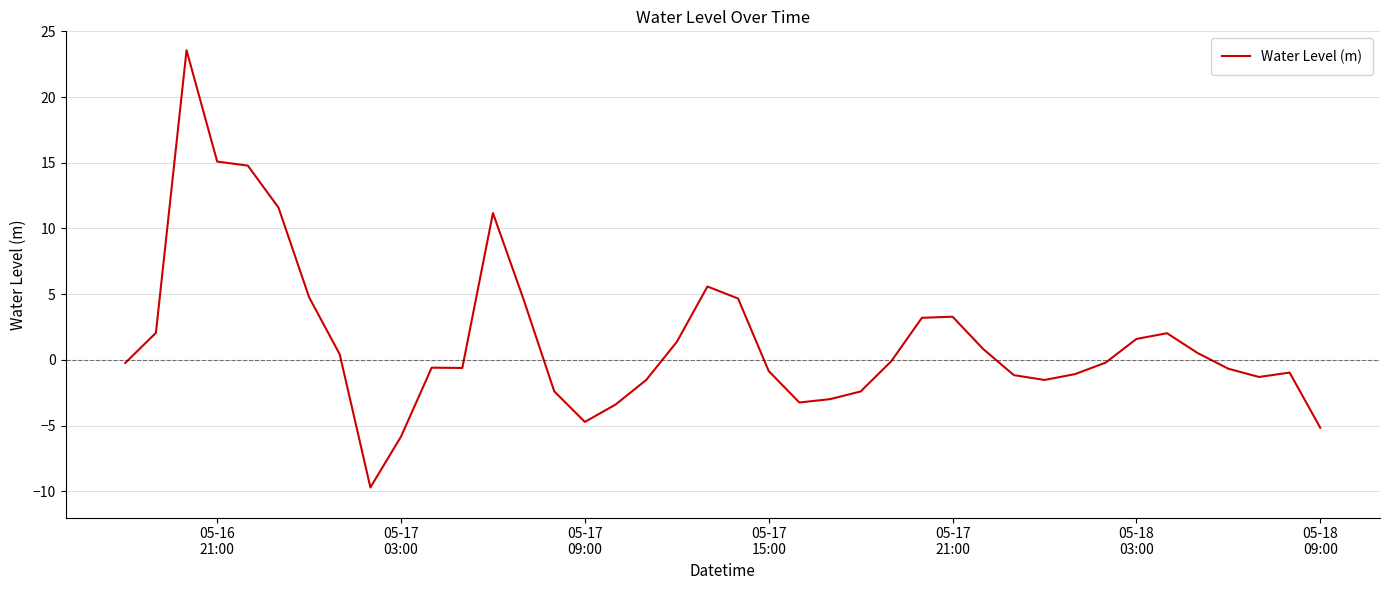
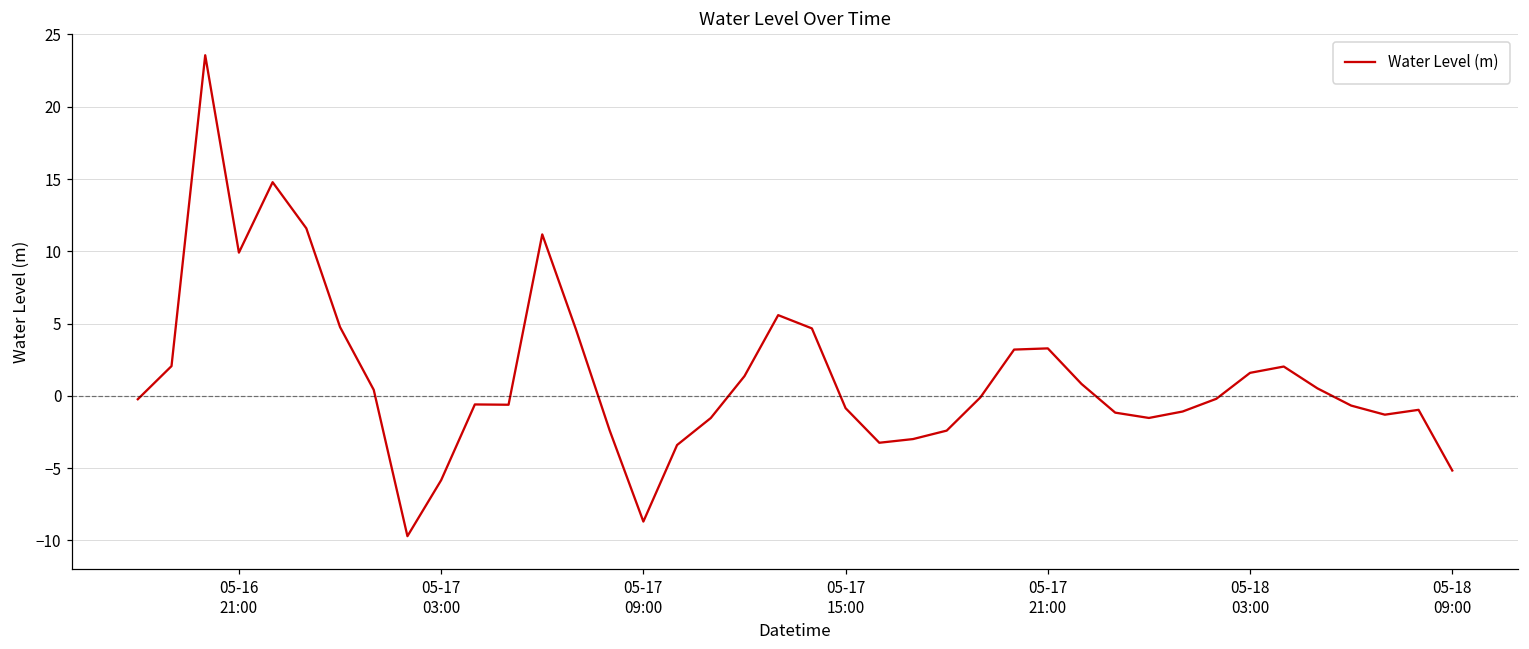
05-16 21:00: 15.1 -> 9.9
05-17 09:00: -4.7 -> -8.7
